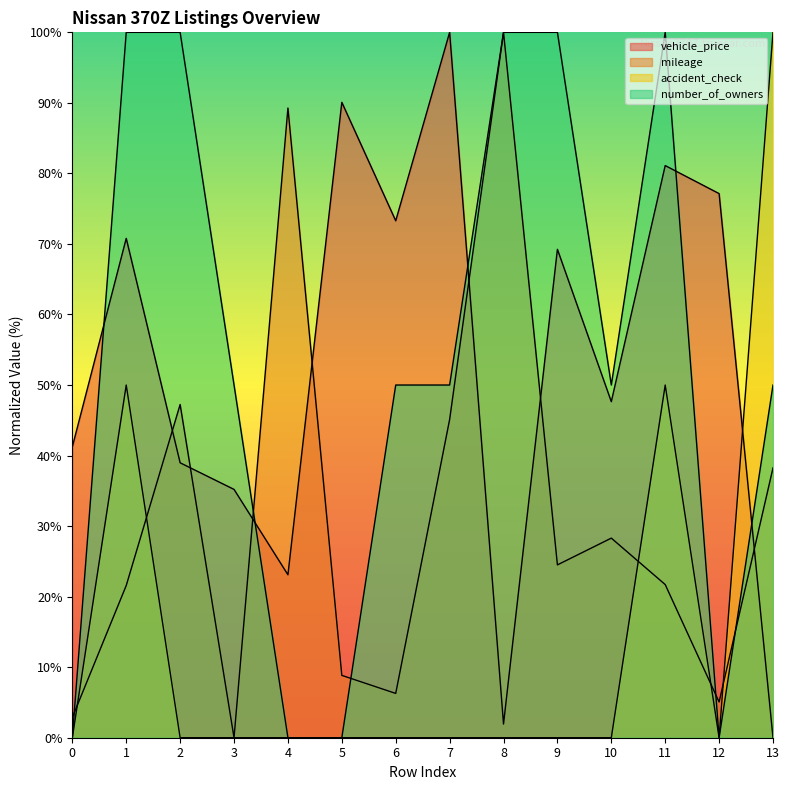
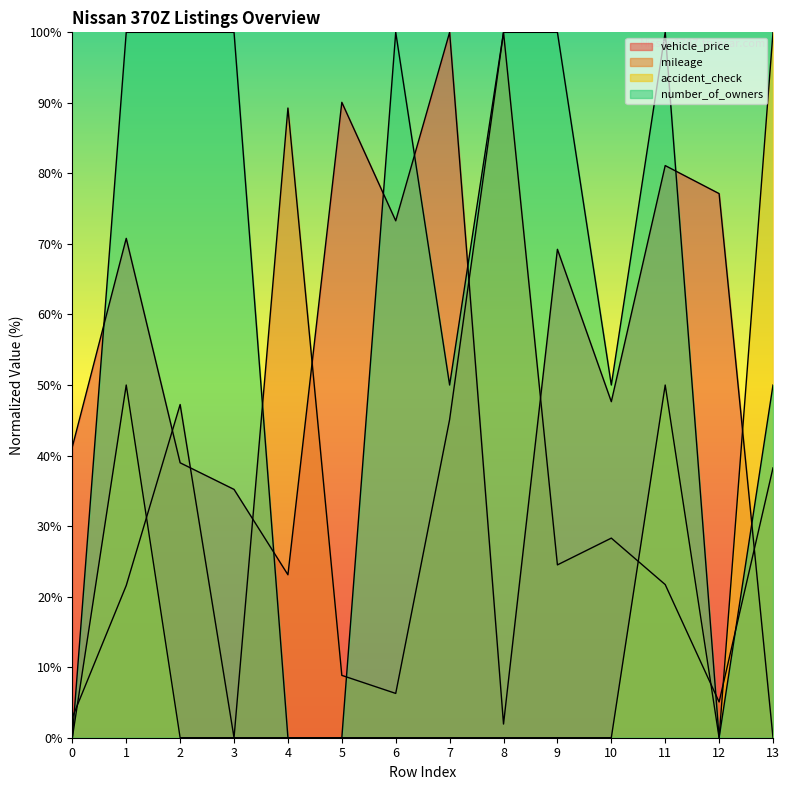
number_of_owners, 3: 50% -> 100%
number_of_owners, 6: 50% -> 100%
